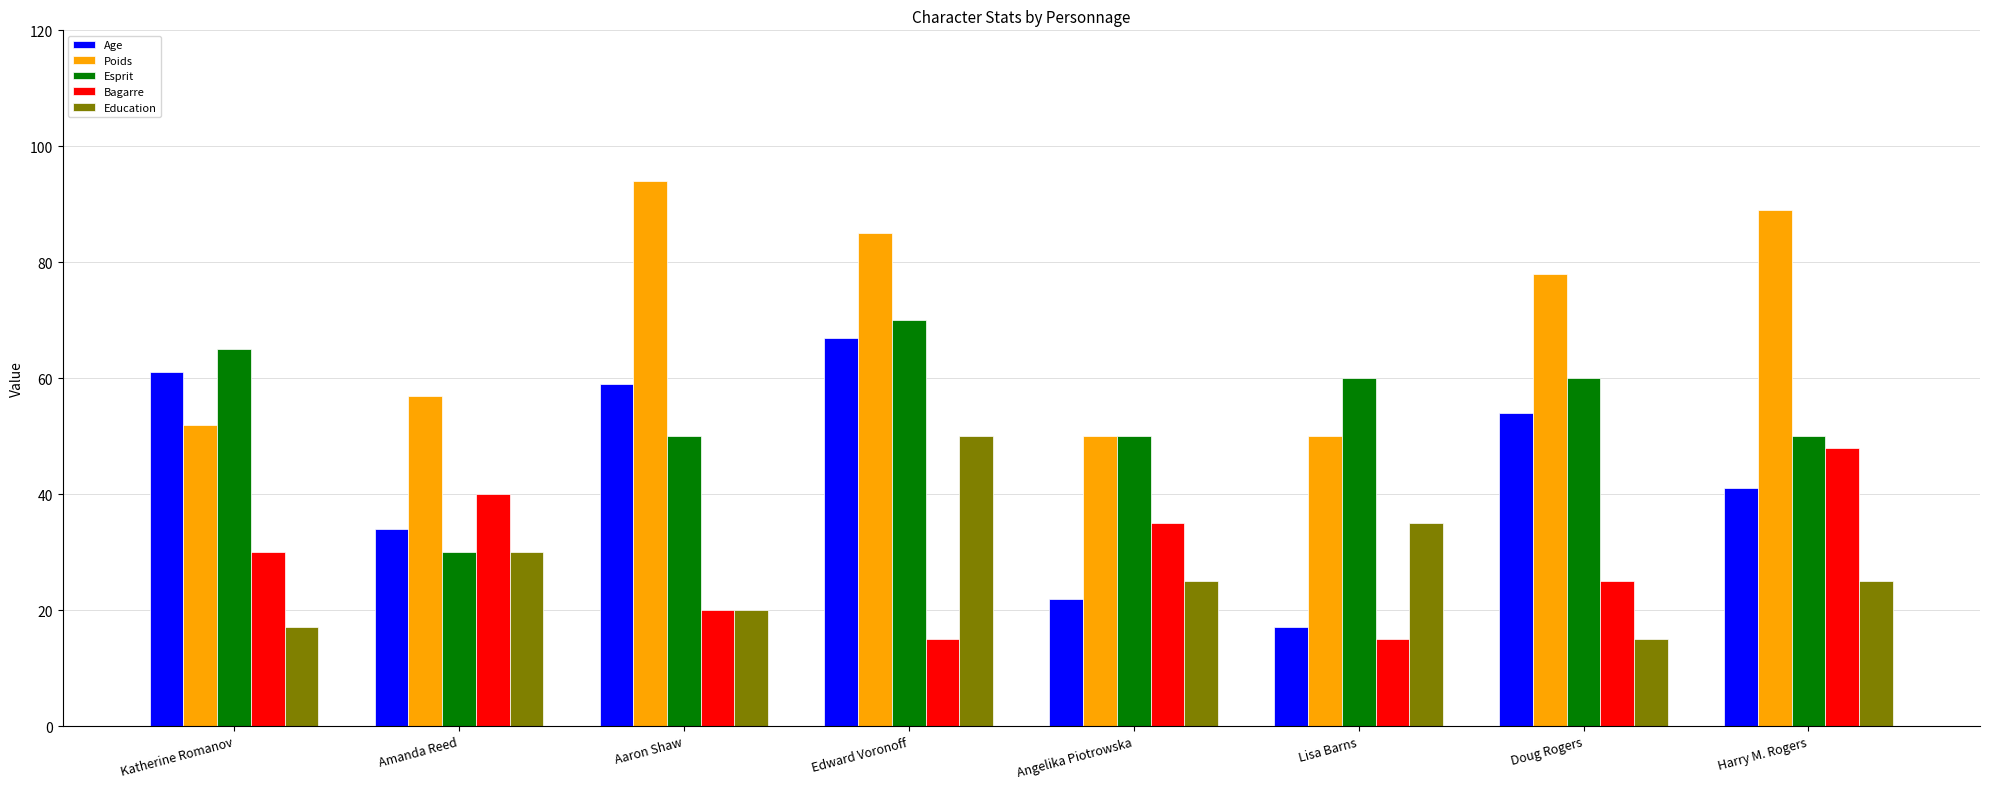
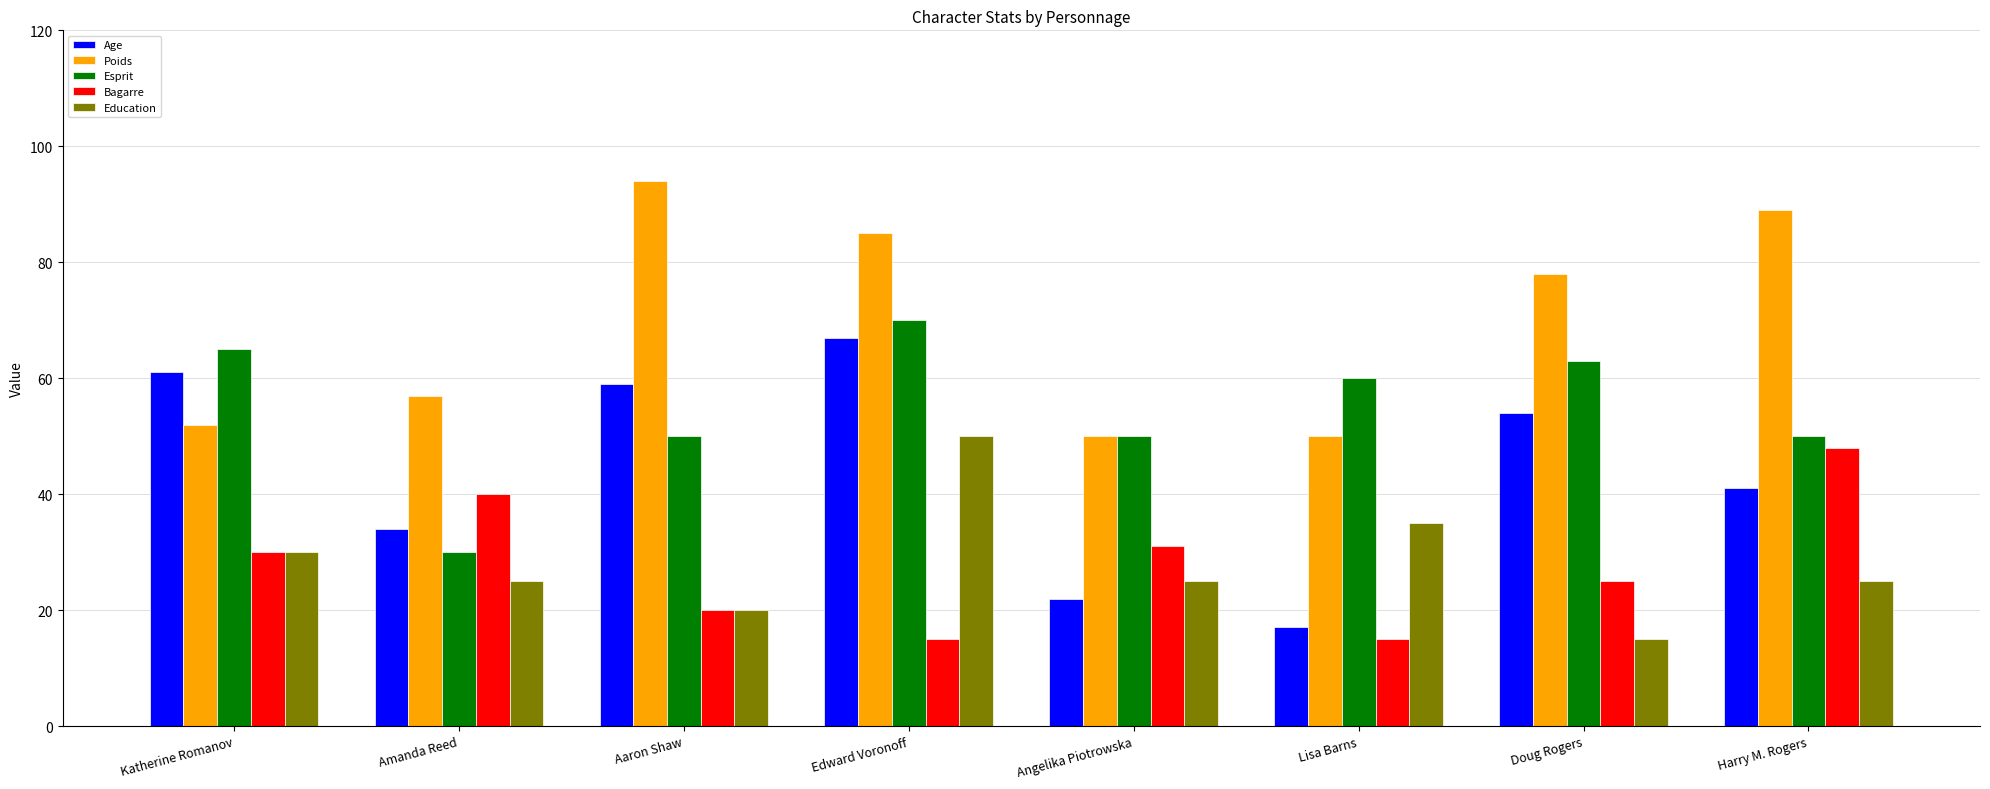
Education, Katherine Romanov: 17 -> 30
Education, Amanda Reed: 30 -> 25
Bagarre, Angelika Piotrowska: 35 -> 31
Esprit, Doug Rogers: 60 -> 63
